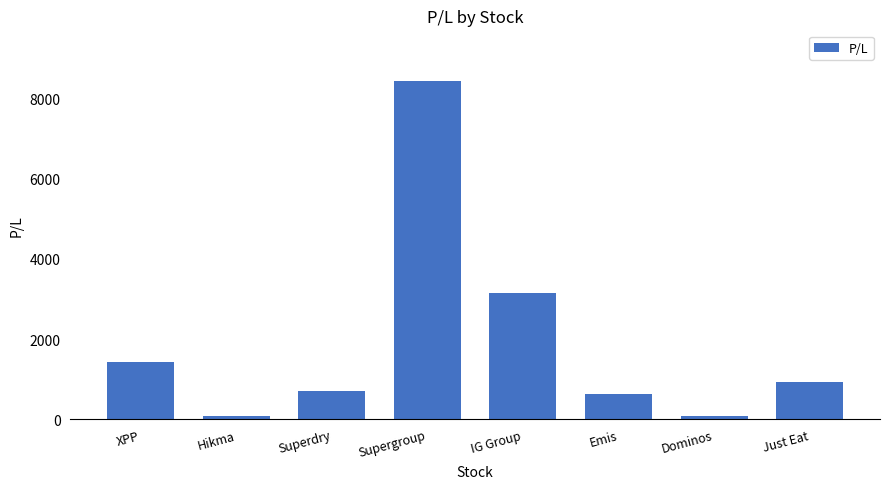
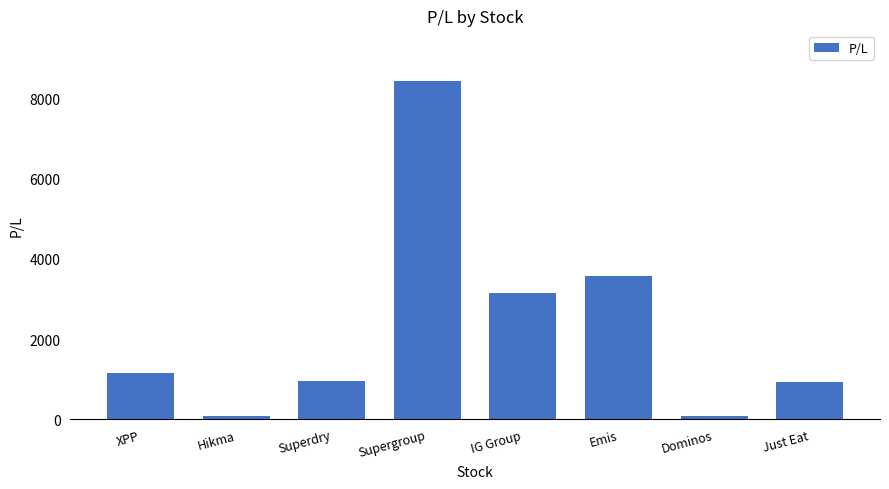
XPP: 1400 -> 1200
Superdry: 700 -> 1000
Emis: 600 -> 3600
